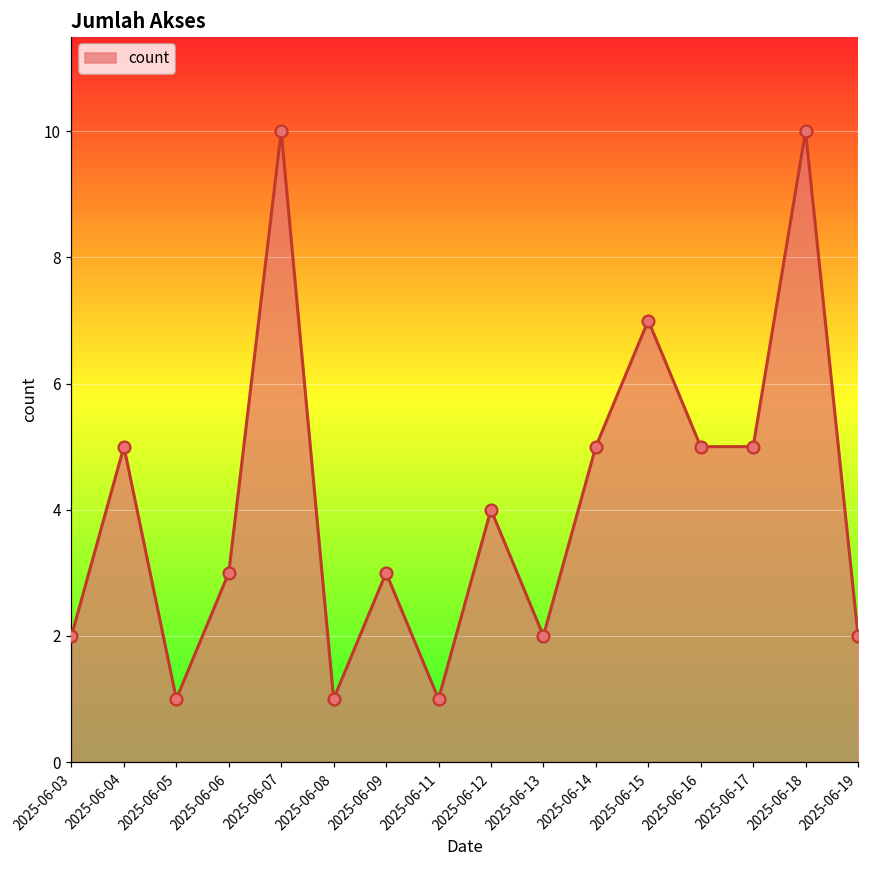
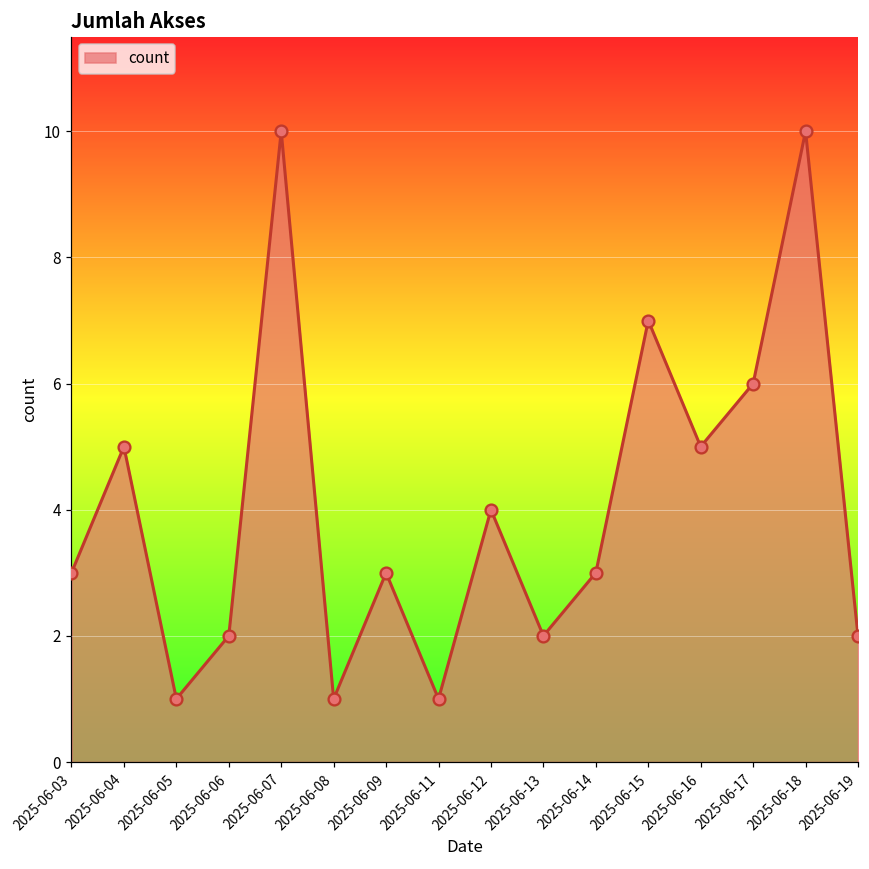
2025-06-03: 2 -> 3
2025-06-06: 3 -> 2
2025-06-14: 5 -> 3
2025-06-17: 5 -> 6
